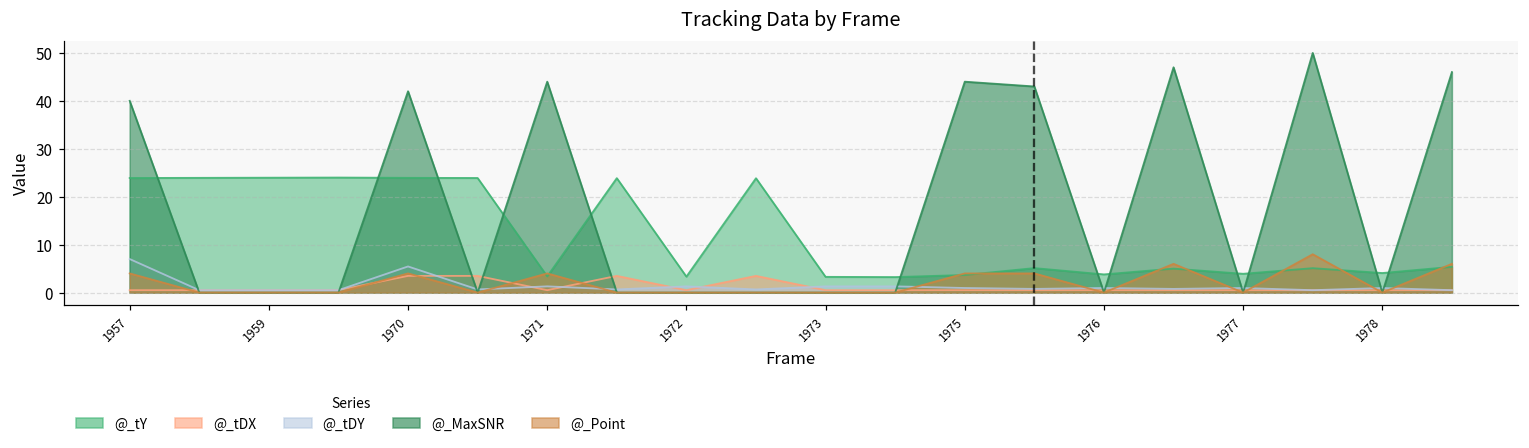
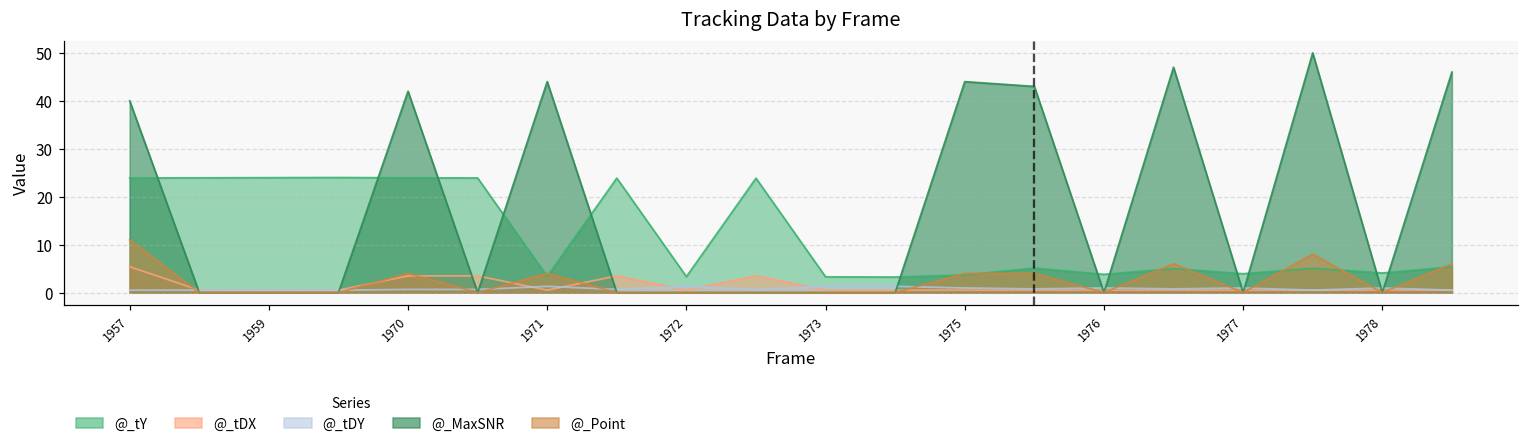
@_tDX, 1957: 1 -> 5
@_tDY, 1957: 7 -> 1
@_Point, 1957: 4 -> 11
@_tDY, 1970: 5 -> 1
